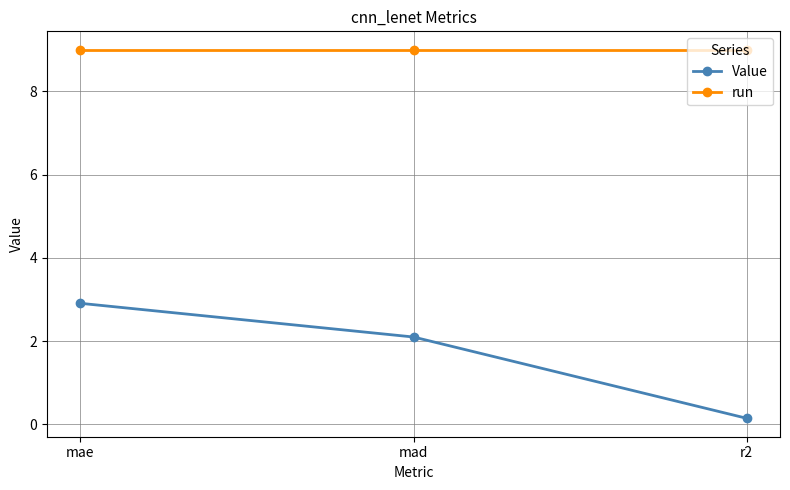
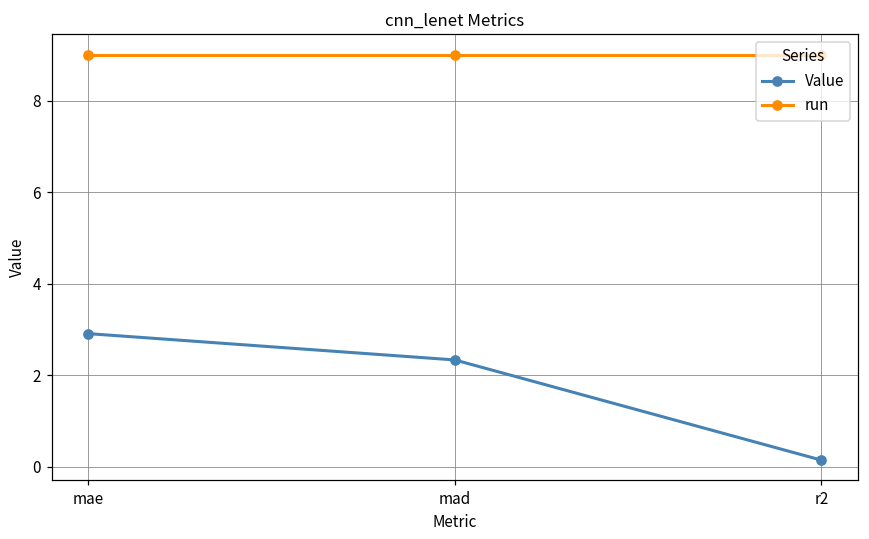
Value, mad: 2.1 -> 2.3
